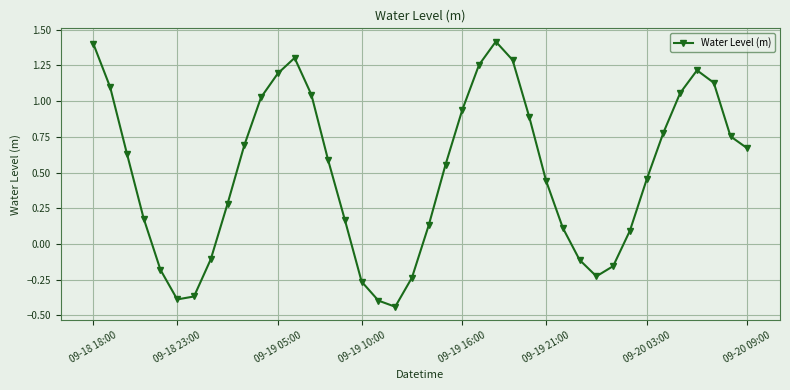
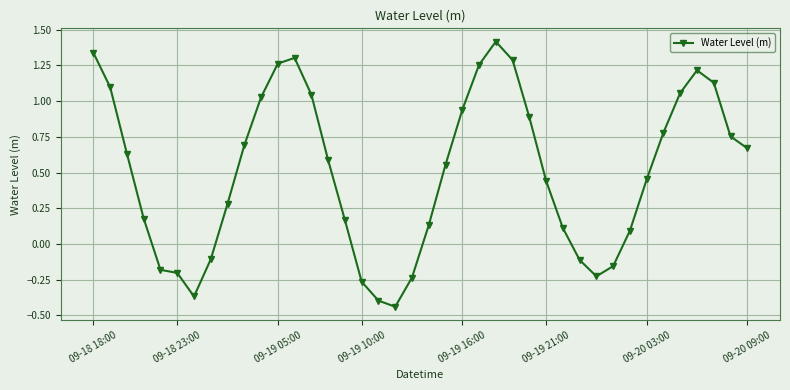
09-18 18:00: 1.40 -> 1.34
09-18 23:00: -0.39 -> -0.20
09-19 05:00: 1.19 -> 1.26
